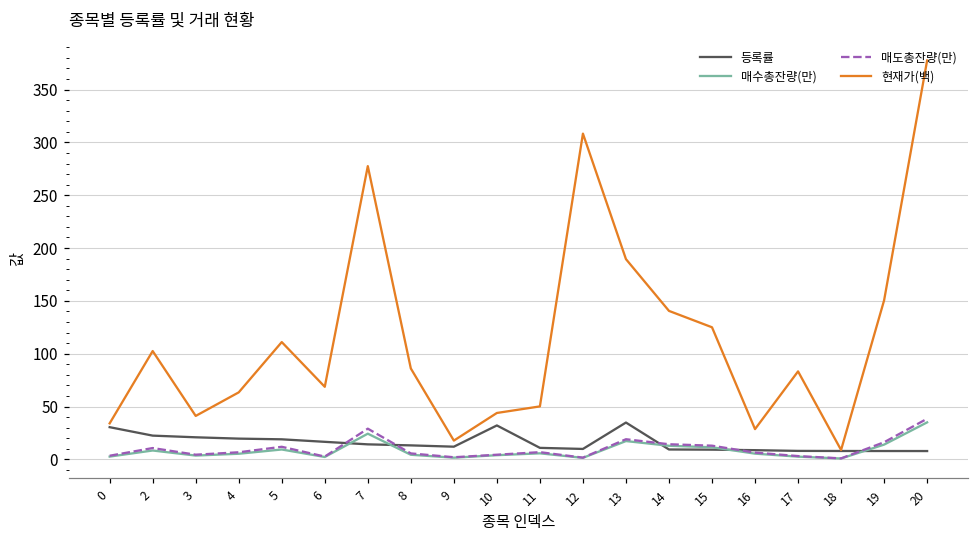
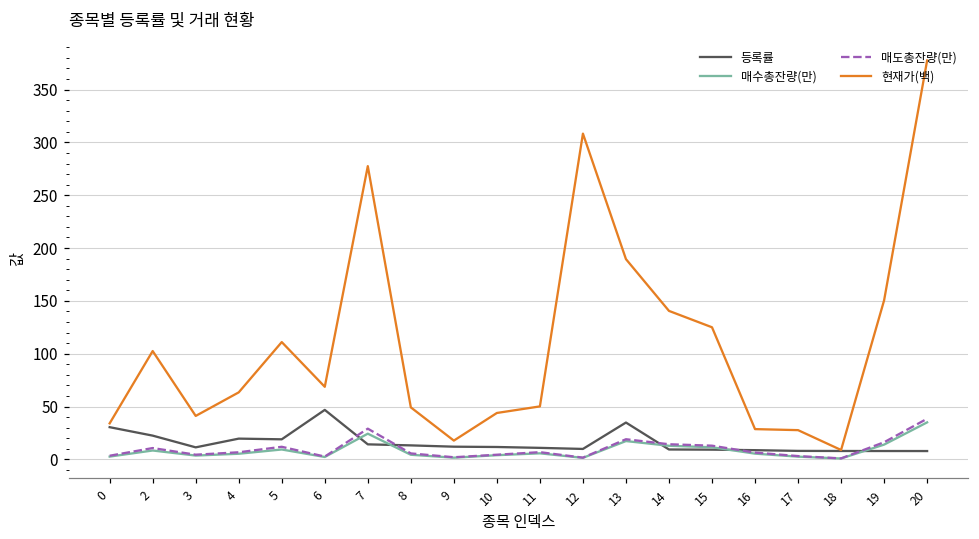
등록률, 3: 20 -> 10
등록률, 6: 20 -> 50
현재가(백), 8: 90 -> 50
등록률, 10: 30 -> 10
현재가(백), 17: 80 -> 30
